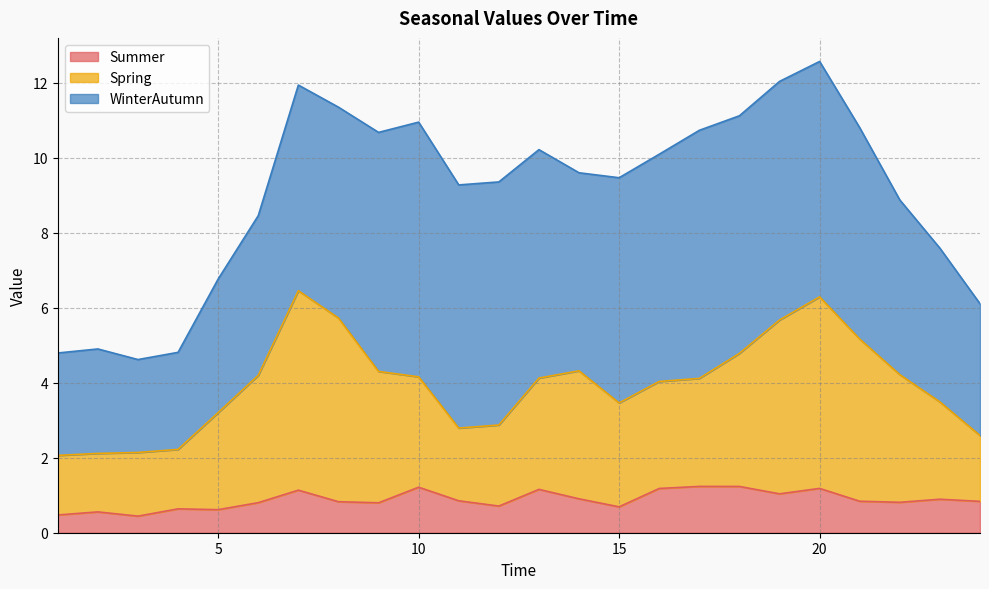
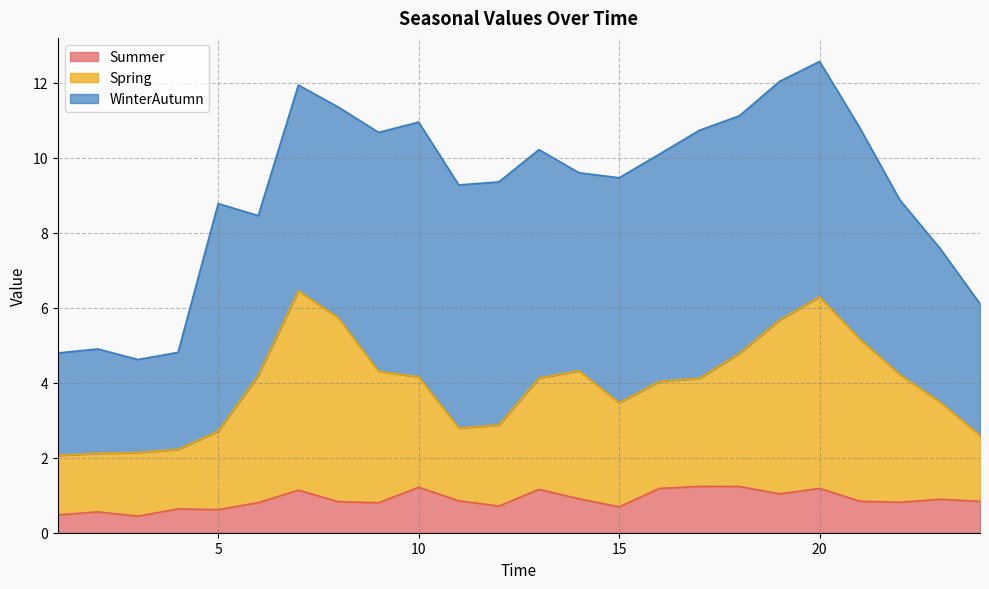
Spring, 5: 2.6 -> 2.1
WinterAutumn, 5: 3.6 -> 6.1
